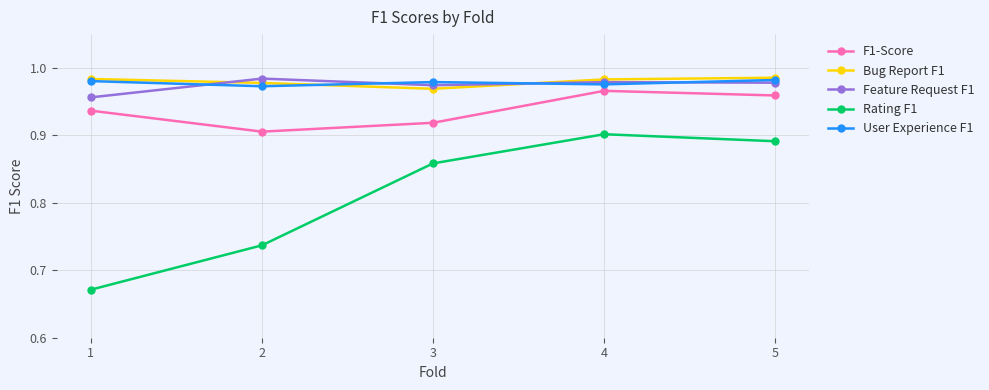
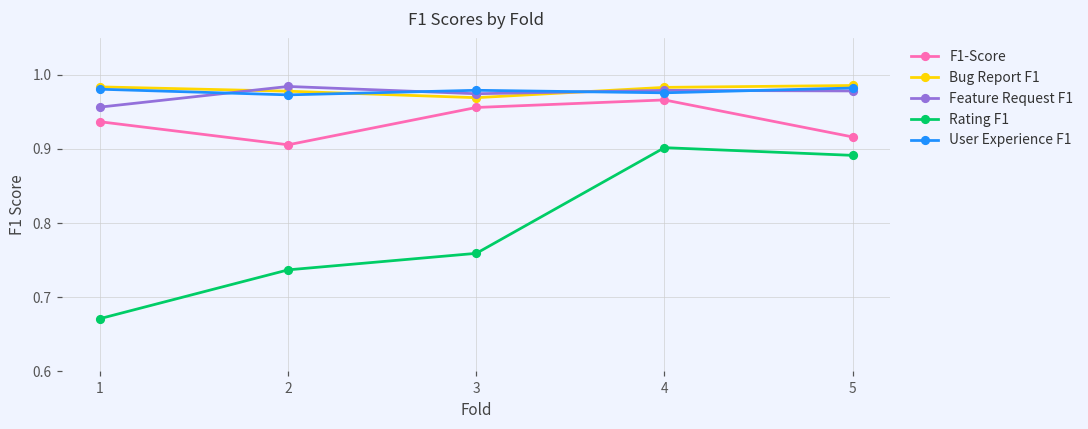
F1-Score, 3: 0.92 -> 0.96
Rating F1, 3: 0.86 -> 0.76
F1-Score, 5: 0.96 -> 0.92
